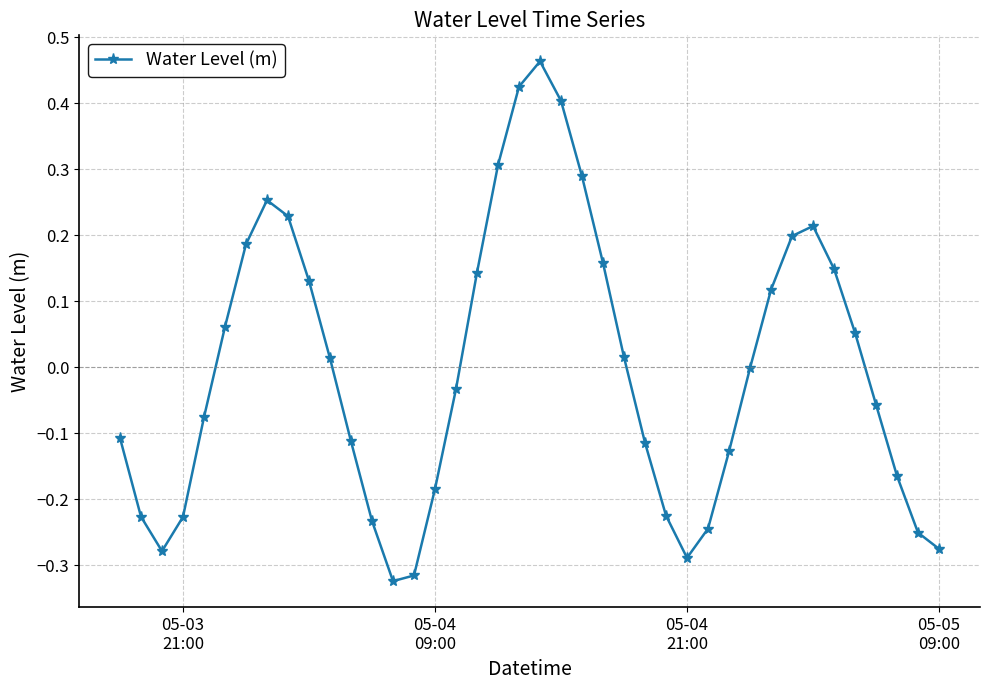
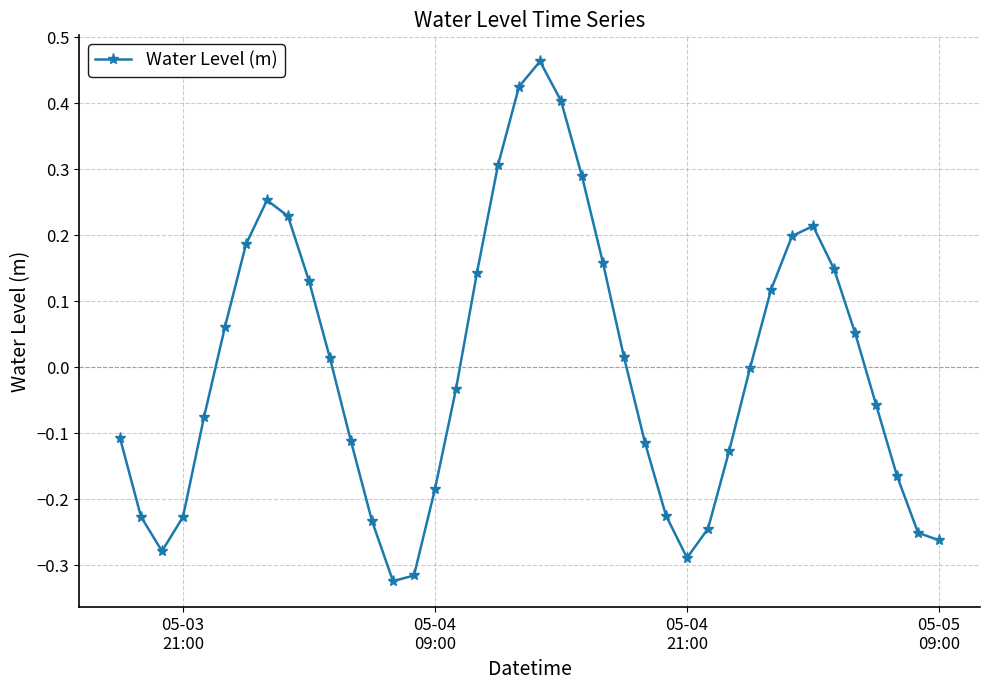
05-05 09:00: -0.28 -> -0.26
